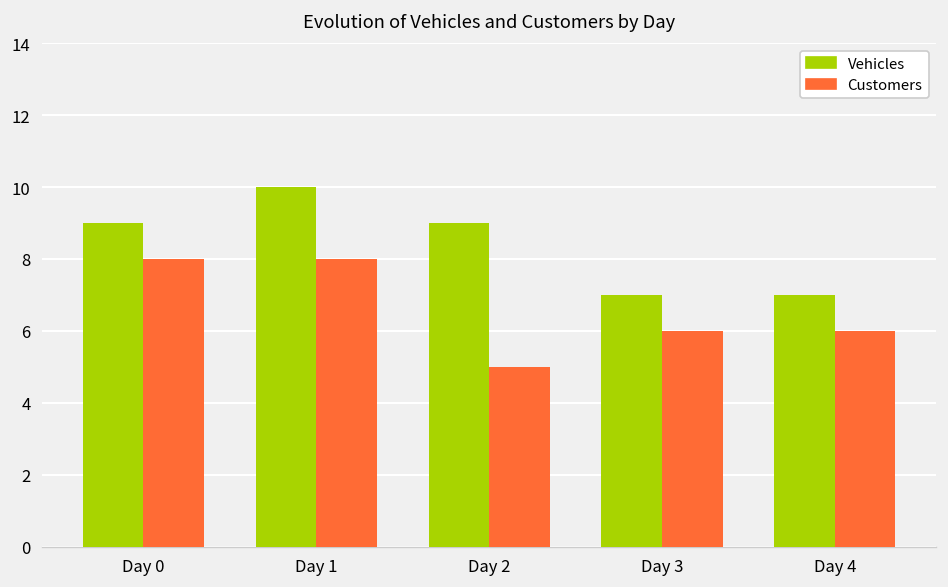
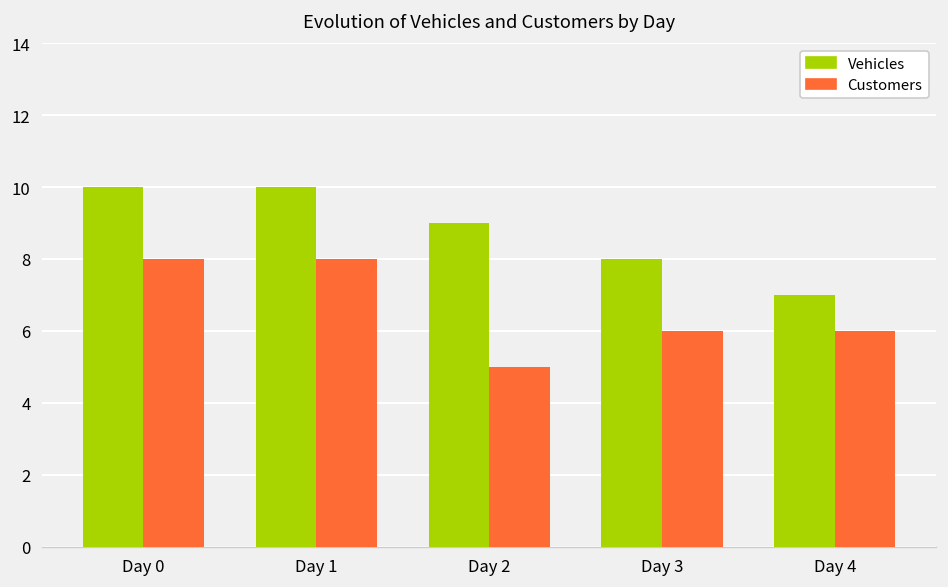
Vehicles, Day 0: 9 -> 10
Vehicles, Day 3: 7 -> 8
